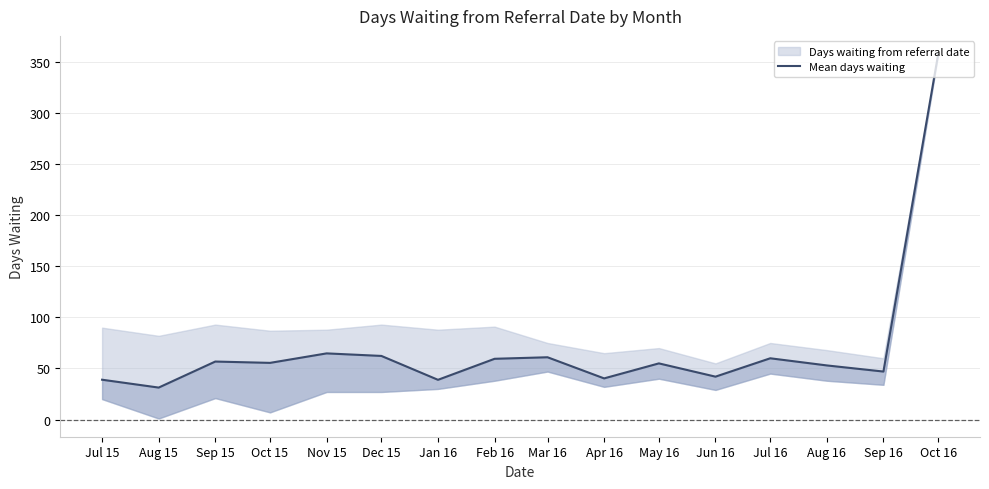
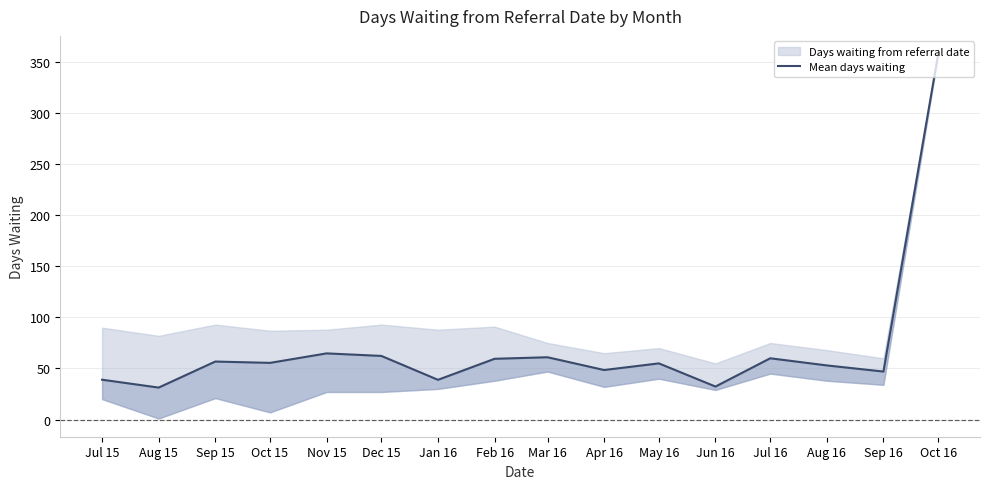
Mean days waiting, Apr 16: 40 -> 49
Mean days waiting, Jun 16: 42 -> 32
